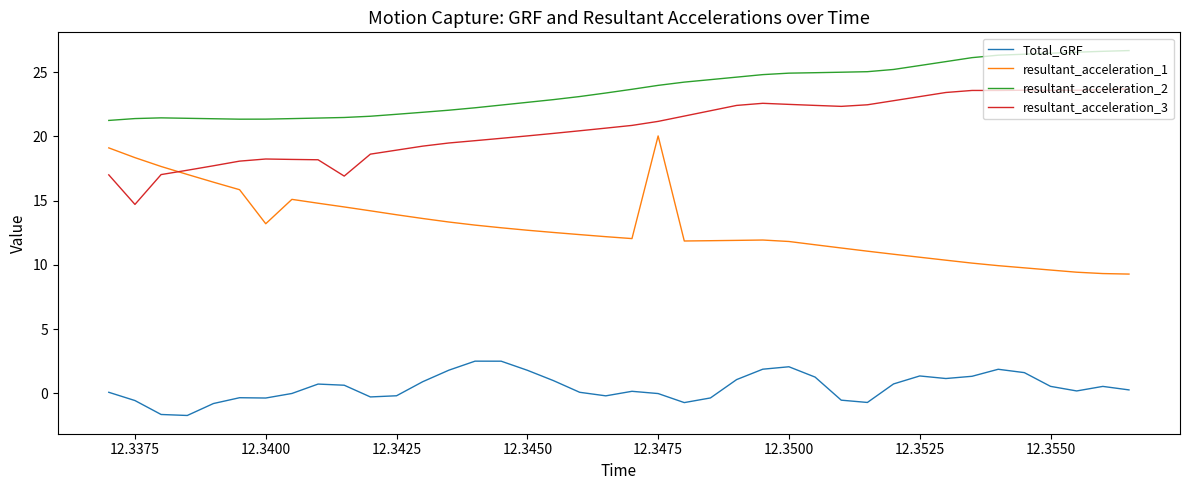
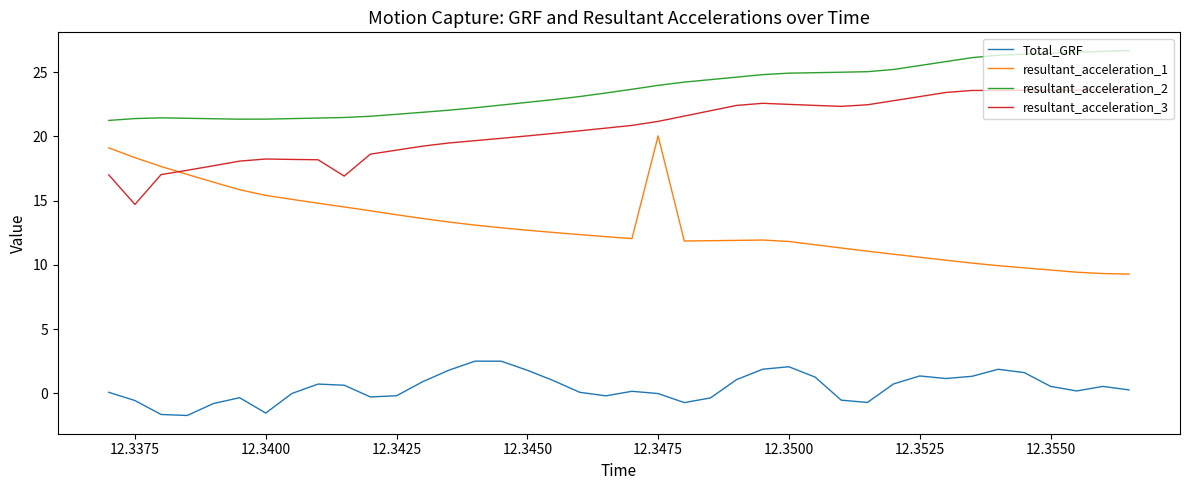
Total_GRF, 12.3400: -0.4 -> -1.5
resultant_acceleration_1, 12.3400: 13.2 -> 15.4
